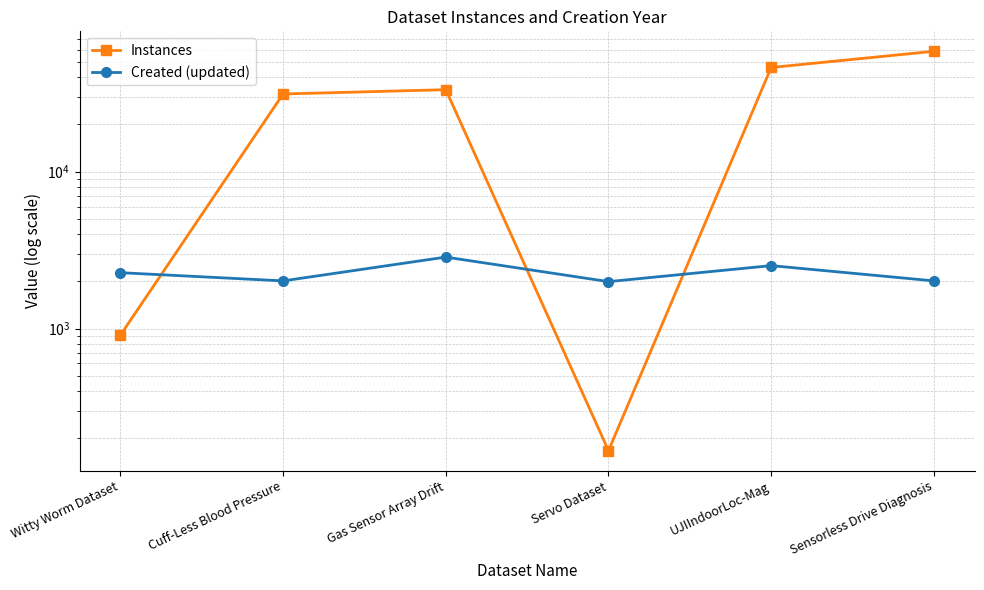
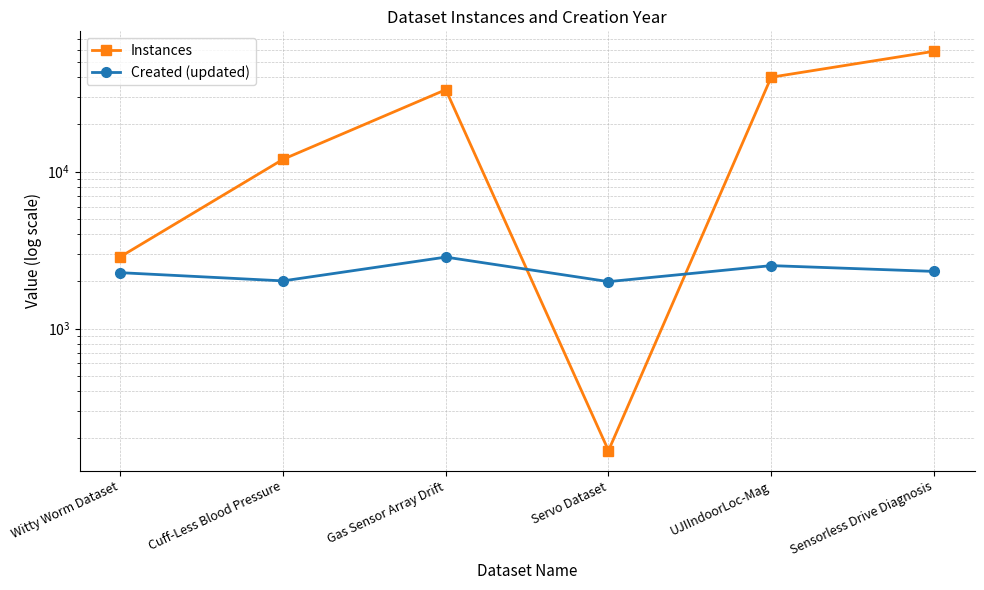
Instances, Witty Worm Dataset: 900 -> 2900
Instances, Cuff-Less Blood Pressure: 31000 -> 12000
Instances, UJIIndoorLoc-Mag: 46000 -> 40000
Created (updated), Sensorless Drive Diagnosis: 2000 -> 2300
